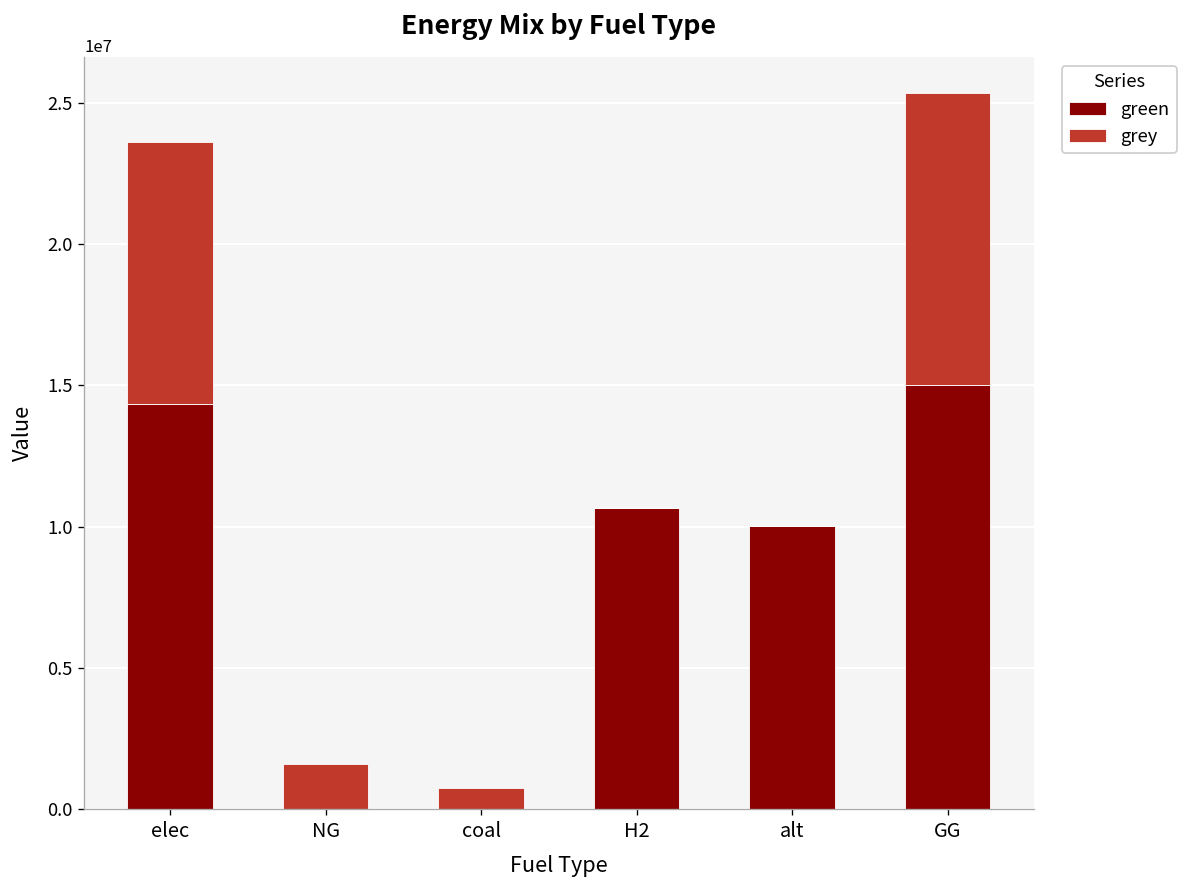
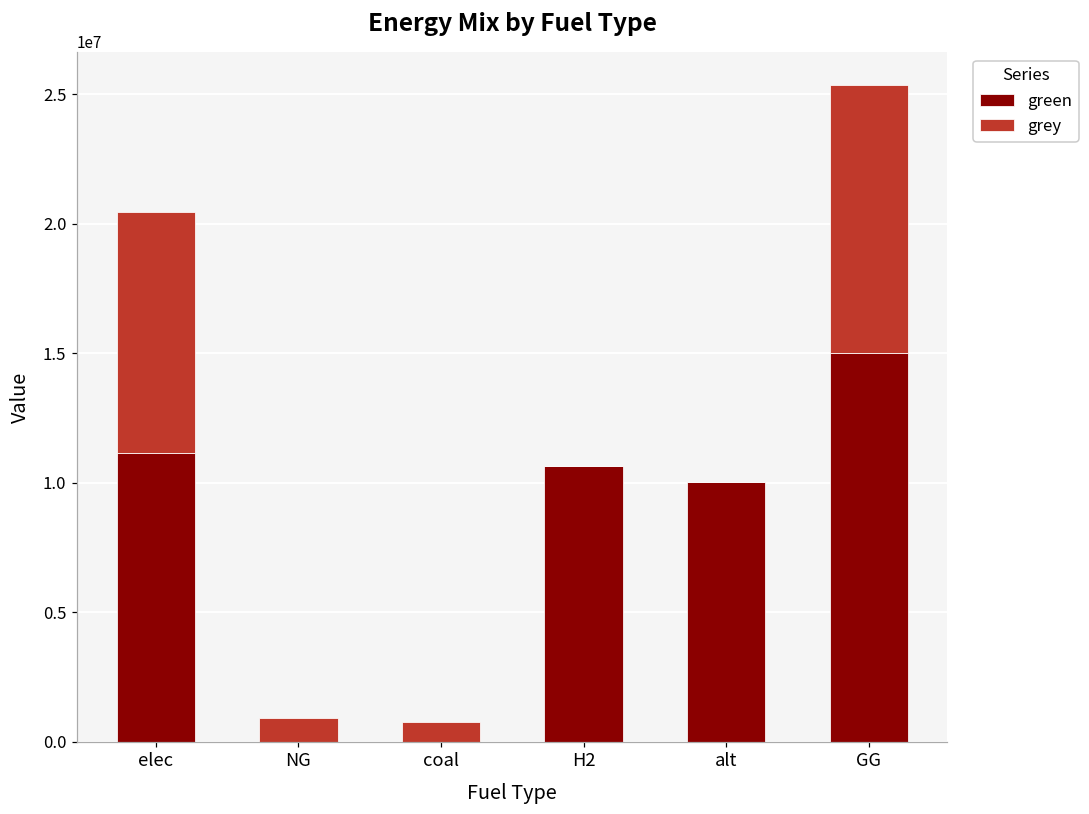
green, elec: 14300000 -> 11200000
grey, NG: 1600000 -> 900000
